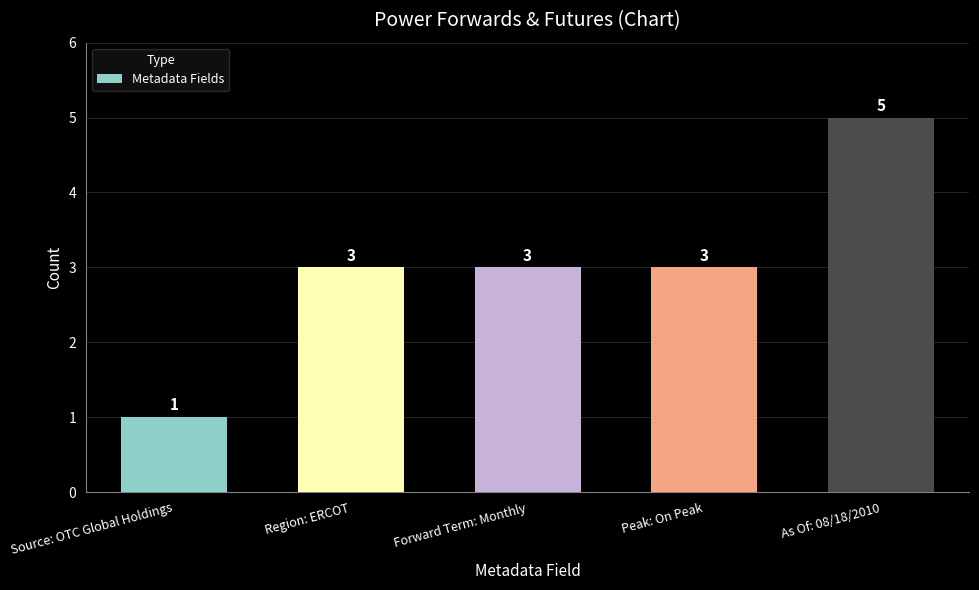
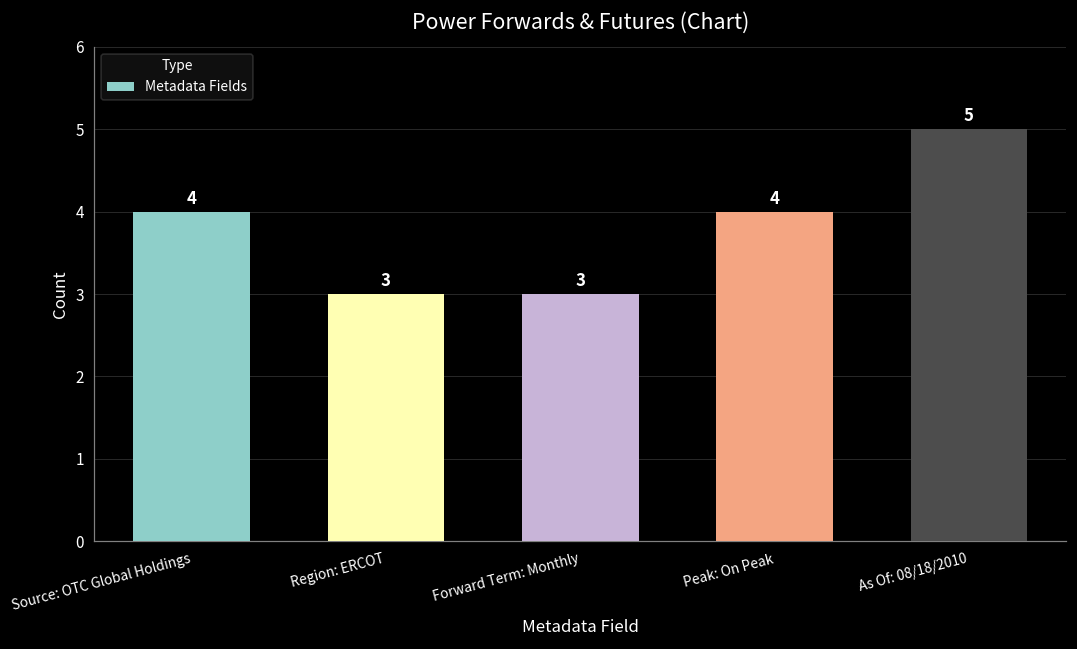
Source: OTC Global Holdings: 1 -> 4
Peak: On Peak: 3 -> 4
